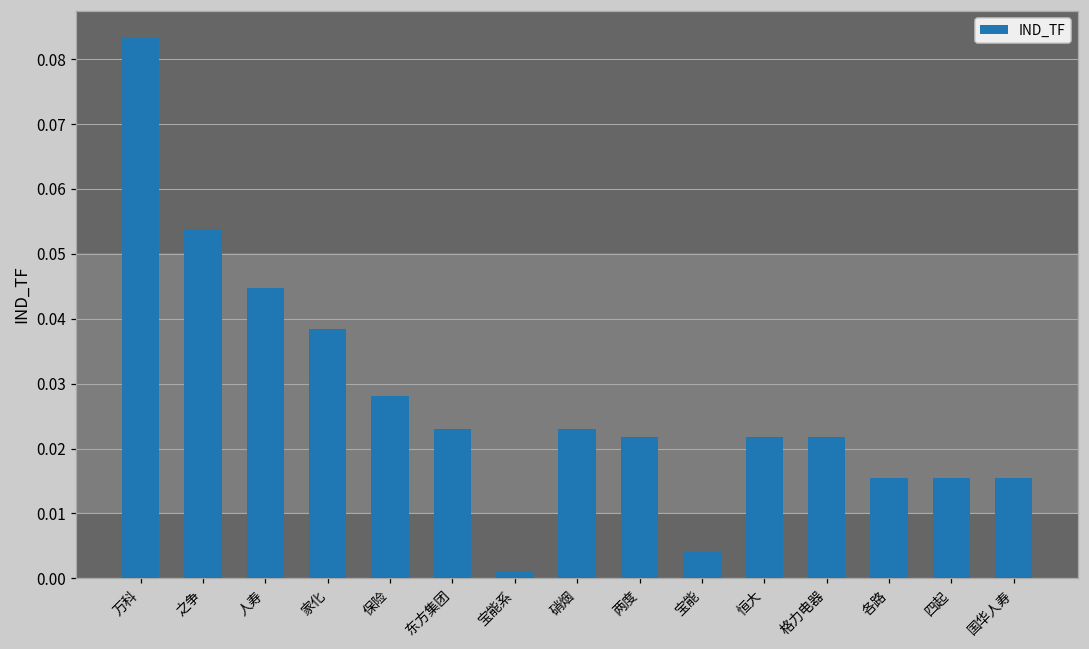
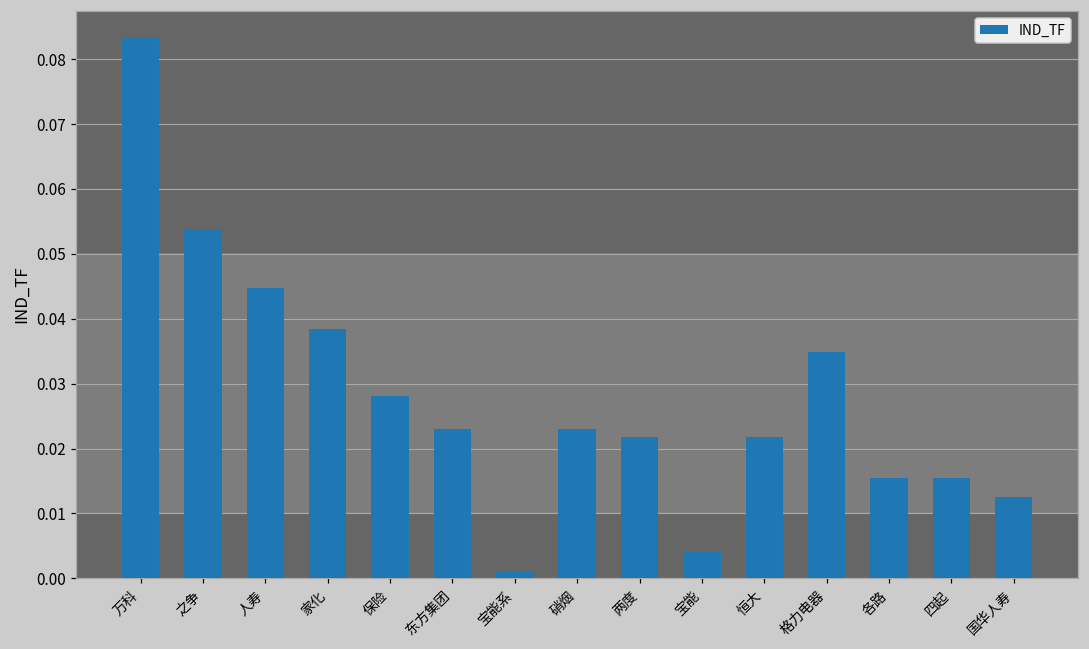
格力电器: 0.022 -> 0.035
国华人寿: 0.015 -> 0.013
